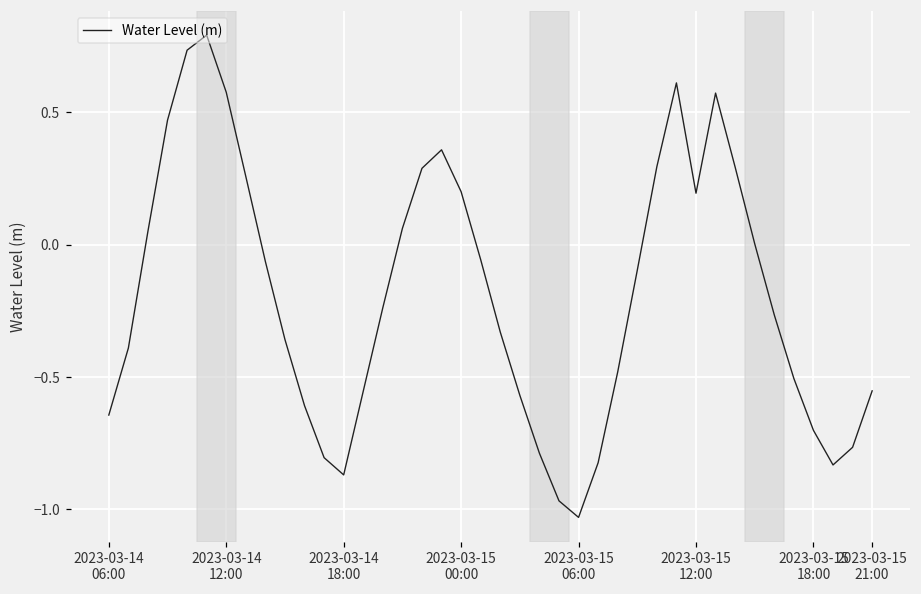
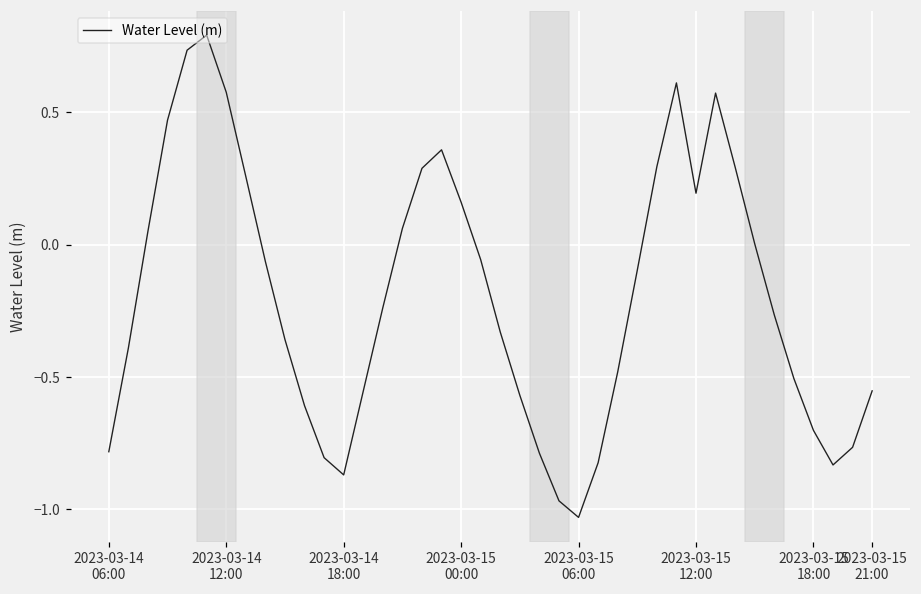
2023-03-14 06:00: -0.64 -> -0.78
2023-03-15 00:00: 0.20 -> 0.16
